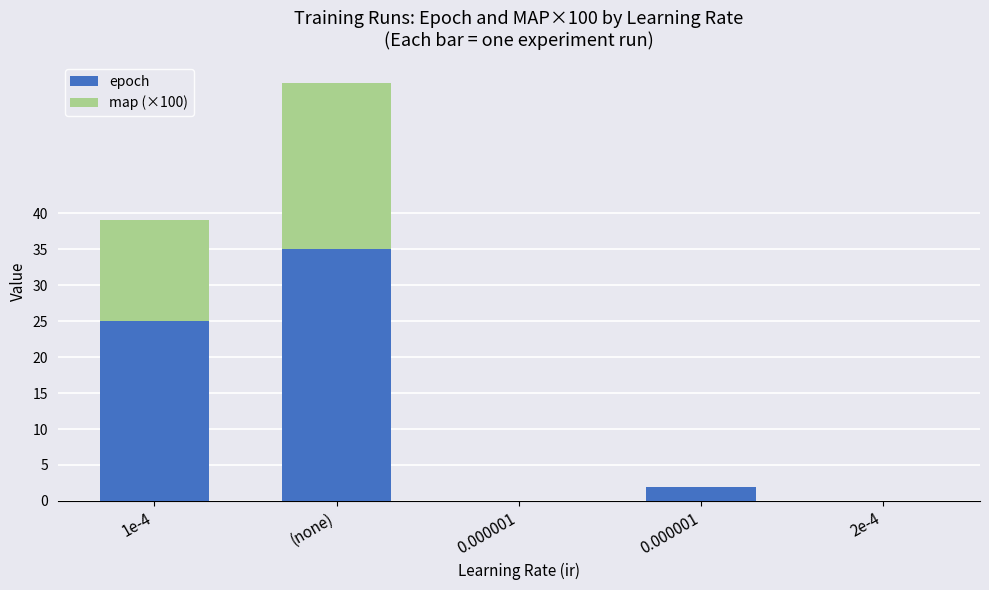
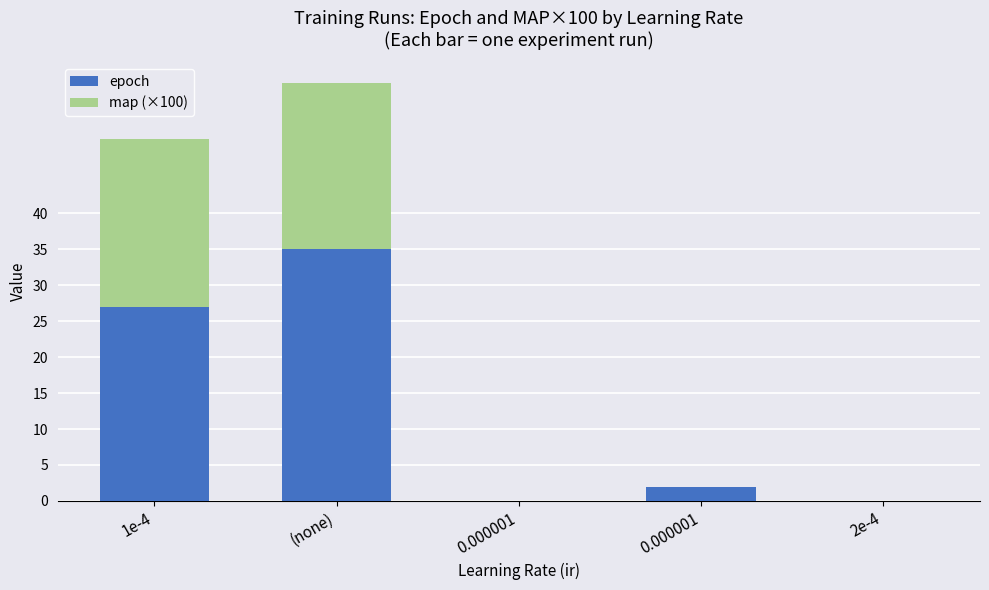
epoch, 1e-4: 25 -> 27
map (×100), 1e-4: 14 -> 23
